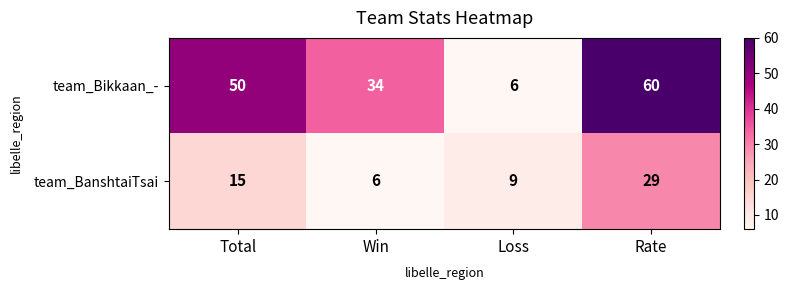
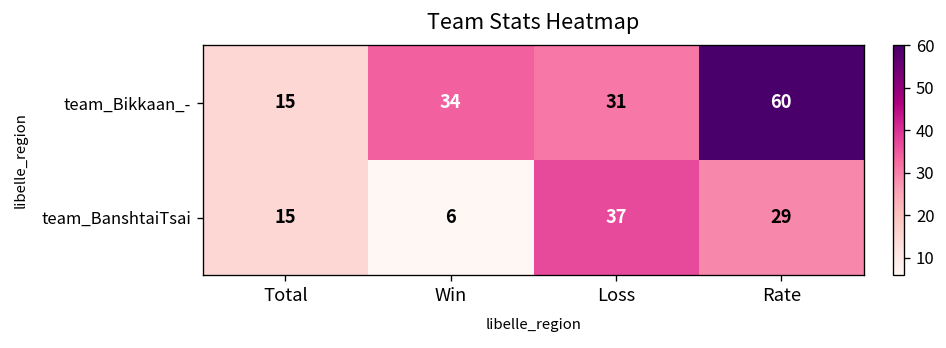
team_Bikkaan_-, Total: 50 -> 15
team_Bikkaan_-, Loss: 6 -> 31
team_BanshtaiTsai, Loss: 9 -> 37
